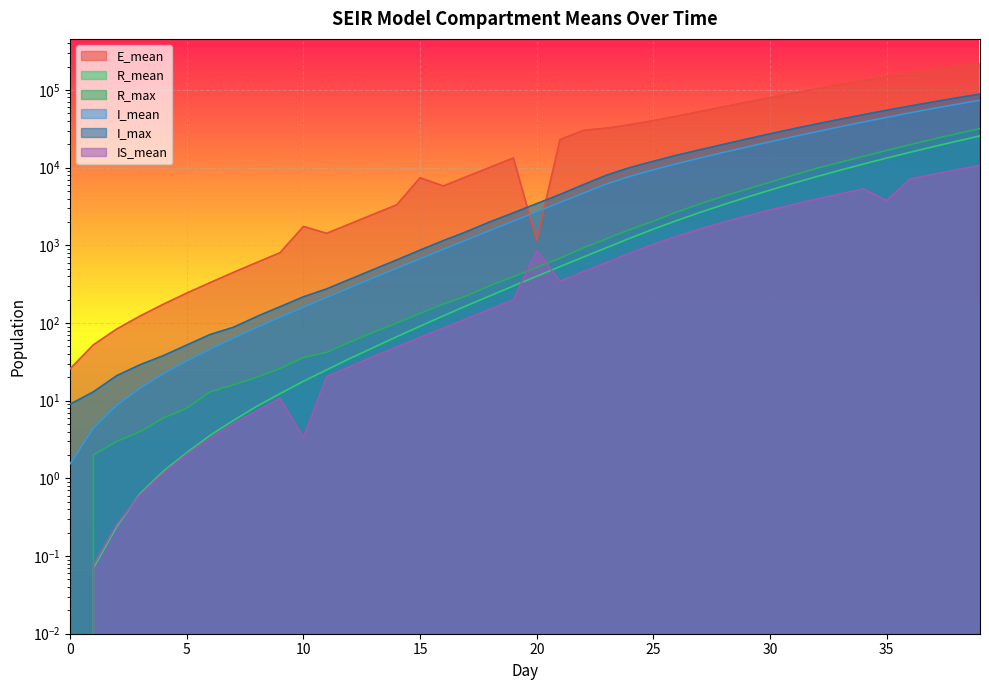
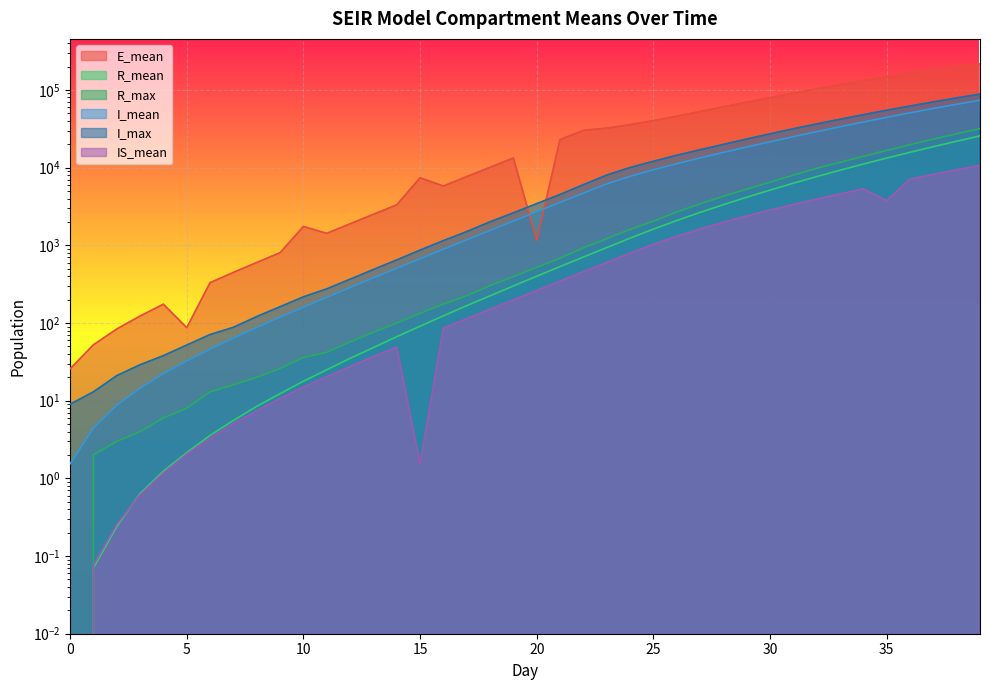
E_mean, 5: 240 -> 90
IS_mean, 10: 3.3 -> 15
IS_mean, 15: 70 -> 1.5
IS_mean, 20: 900 -> 260
